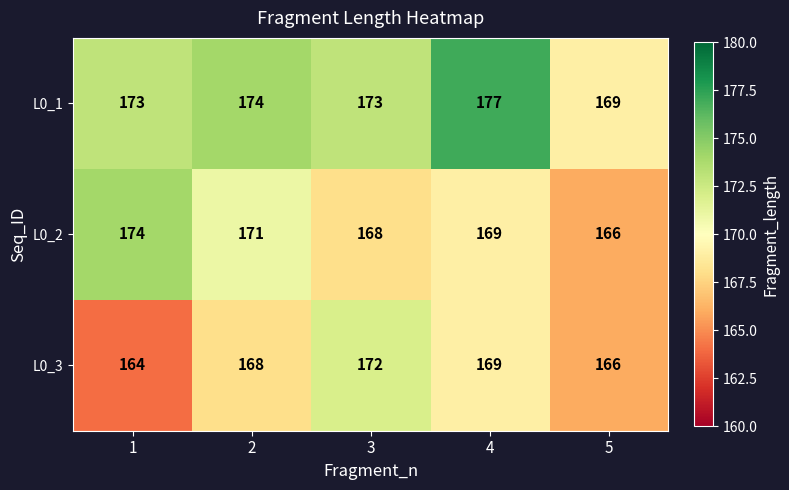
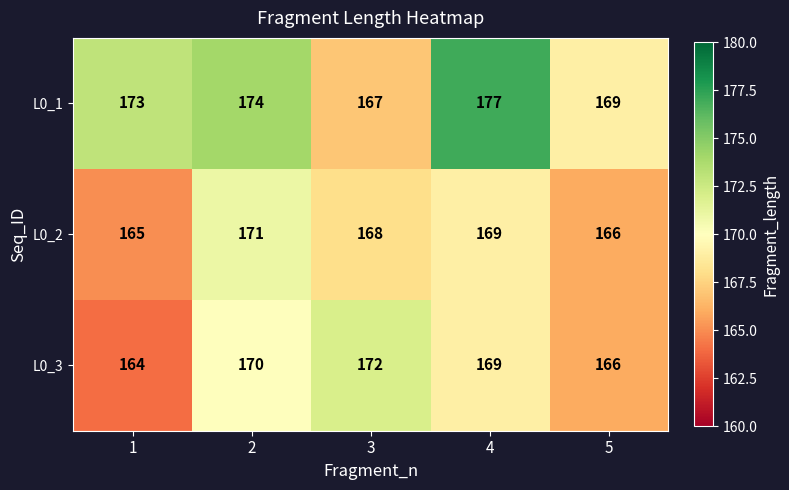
L0_1, 3: 173 -> 167
L0_2, 1: 174 -> 165
L0_3, 2: 168 -> 170
